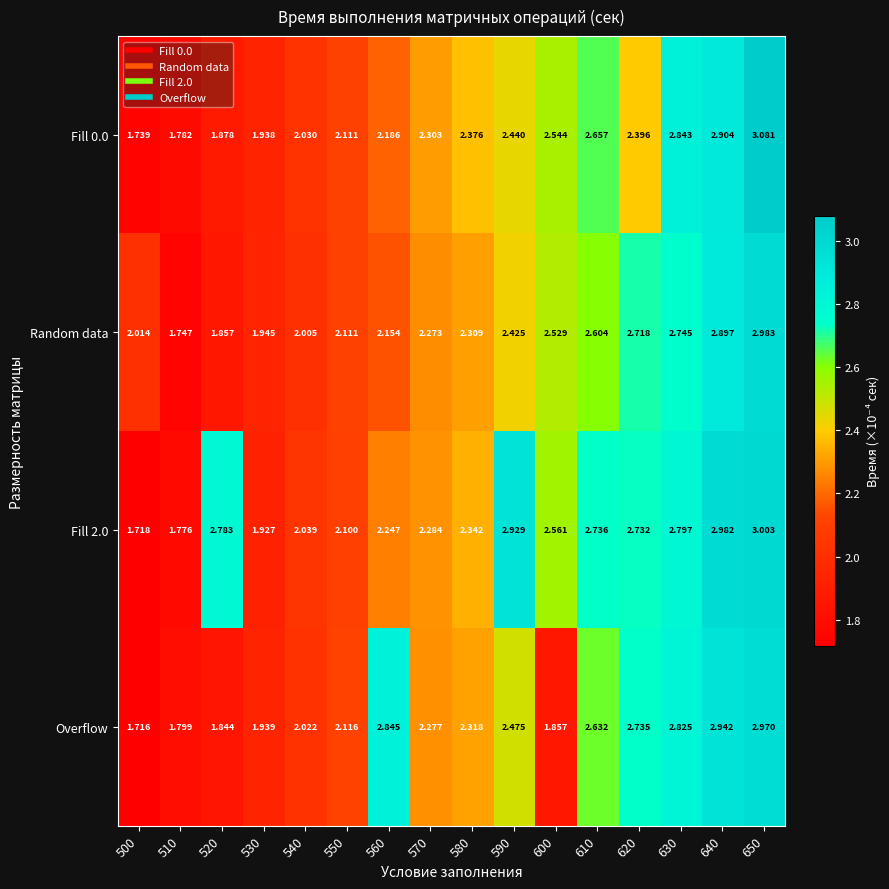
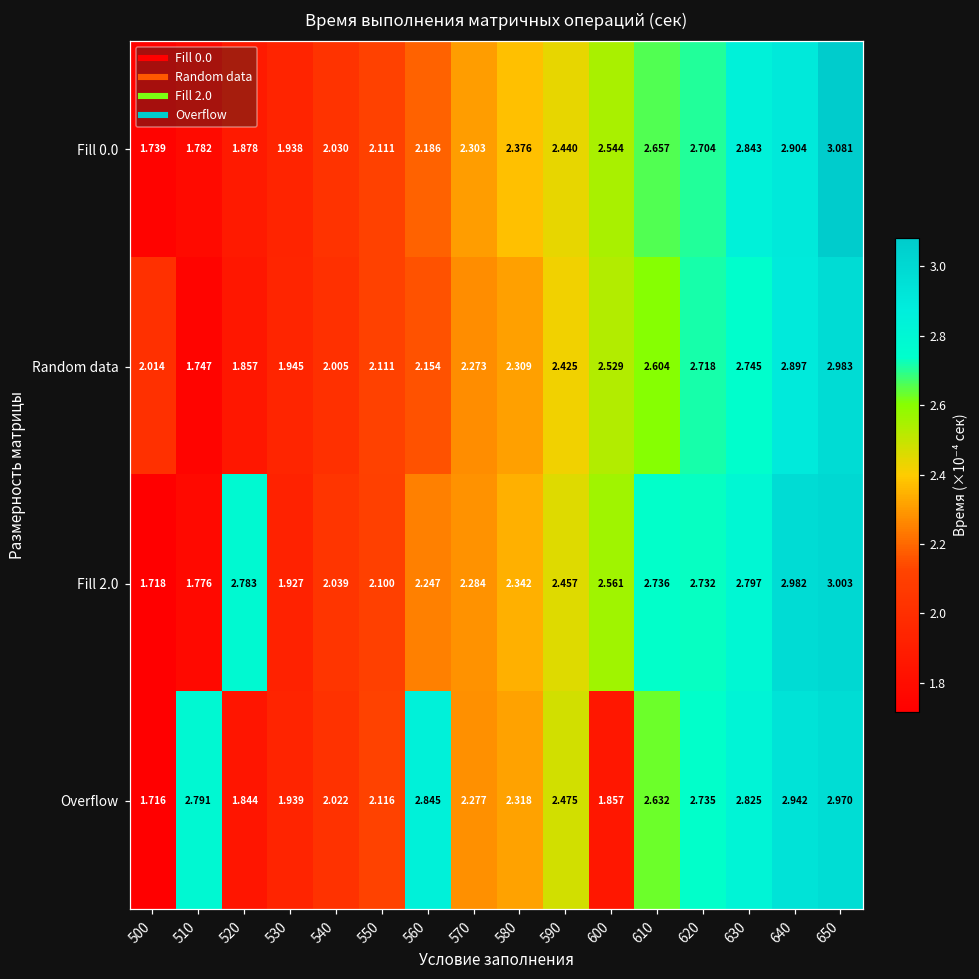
Fill 0.0, 620: 2.396 -> 2.704
Fill 2.0, 590: 2.929 -> 2.457
Overflow, 510: 1.799 -> 2.791
